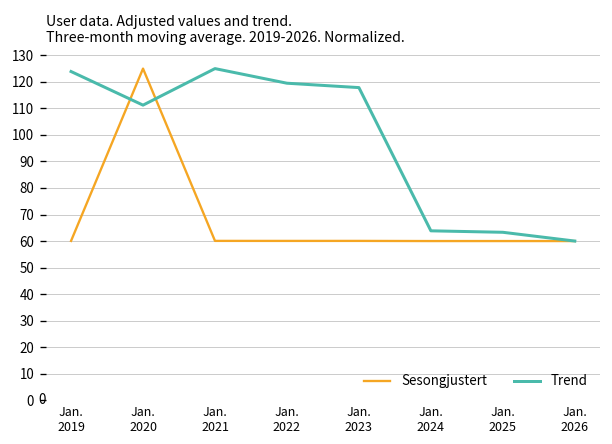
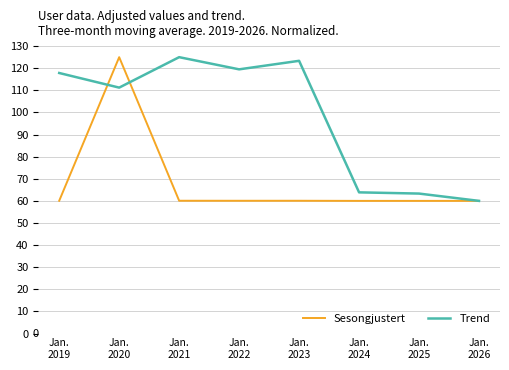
Trend, Jan. 2019: 124 -> 118
Trend, Jan. 2023: 118 -> 123
